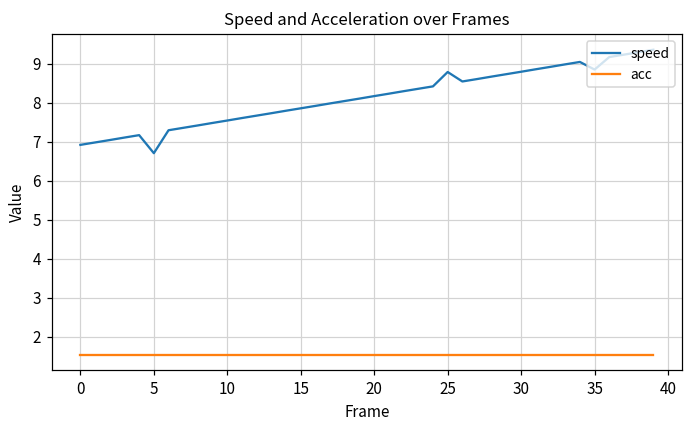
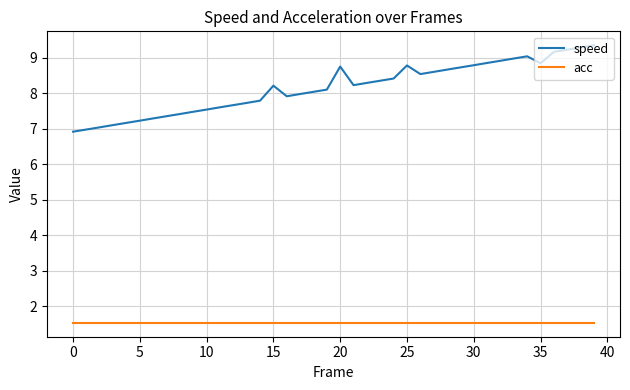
speed, 5: 6.7 -> 7.2
speed, 15: 7.9 -> 8.2
speed, 20: 8.2 -> 8.8
